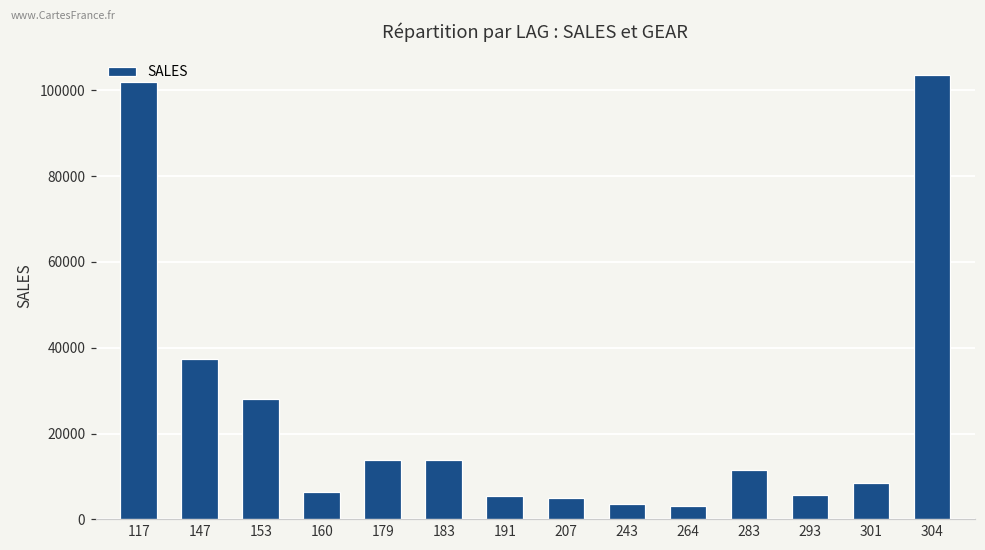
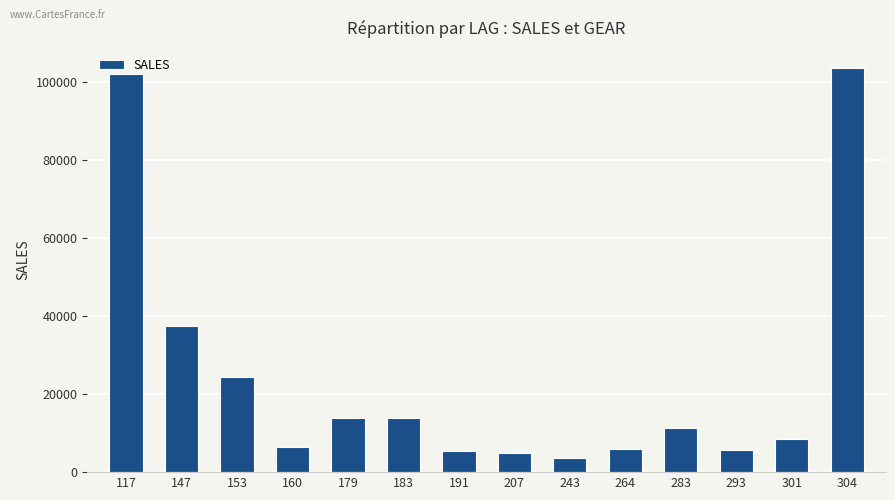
153: 28000 -> 24000
264: 3000 -> 6000
